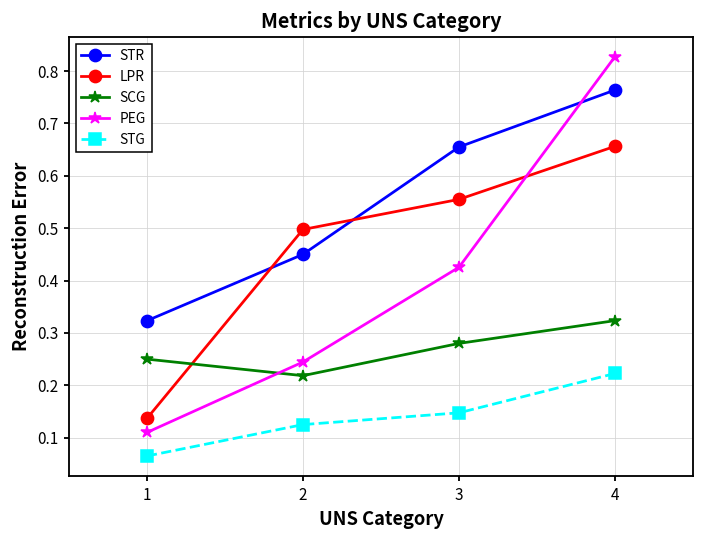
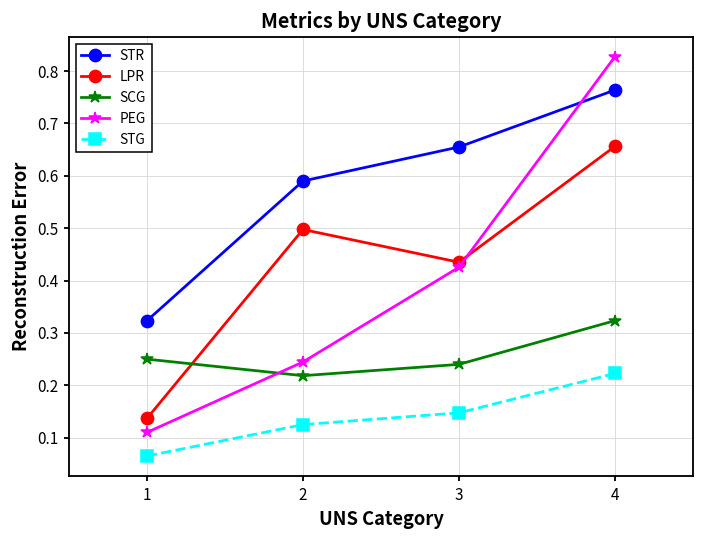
STR, 2: 0.45 -> 0.59
LPR, 3: 0.56 -> 0.44
SCG, 3: 0.28 -> 0.24
